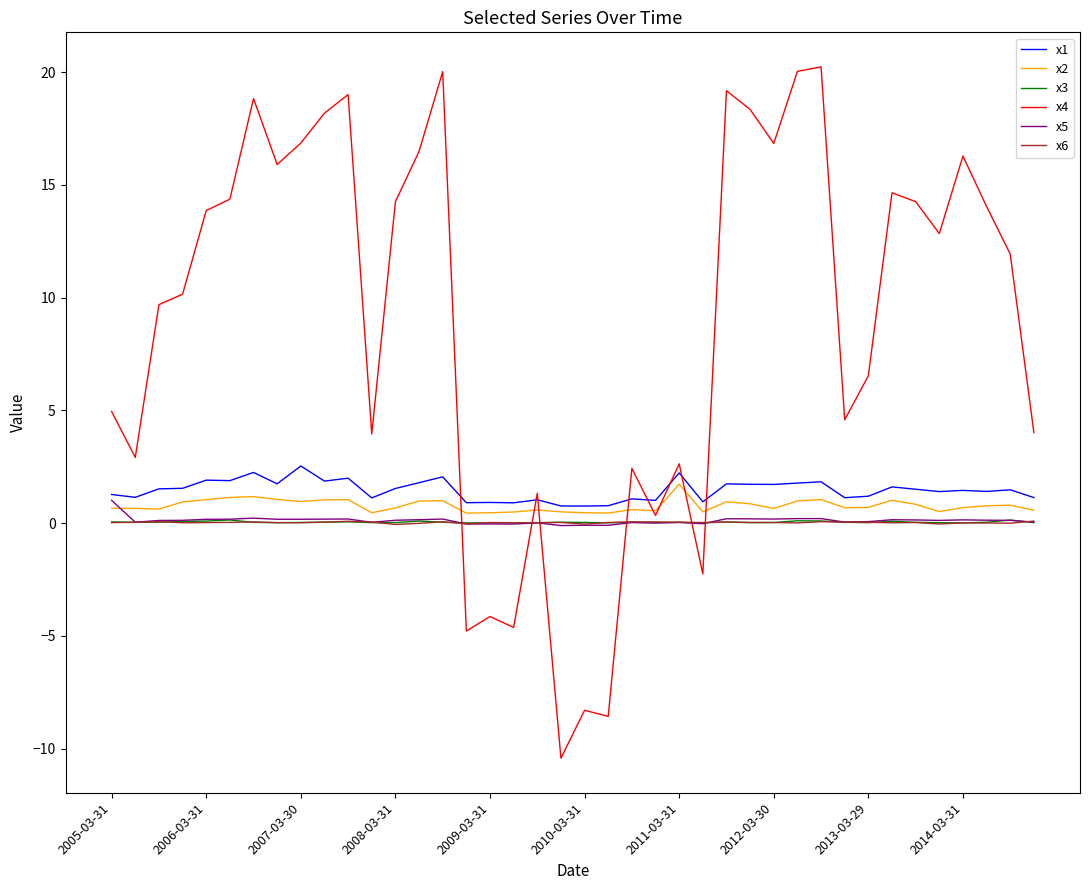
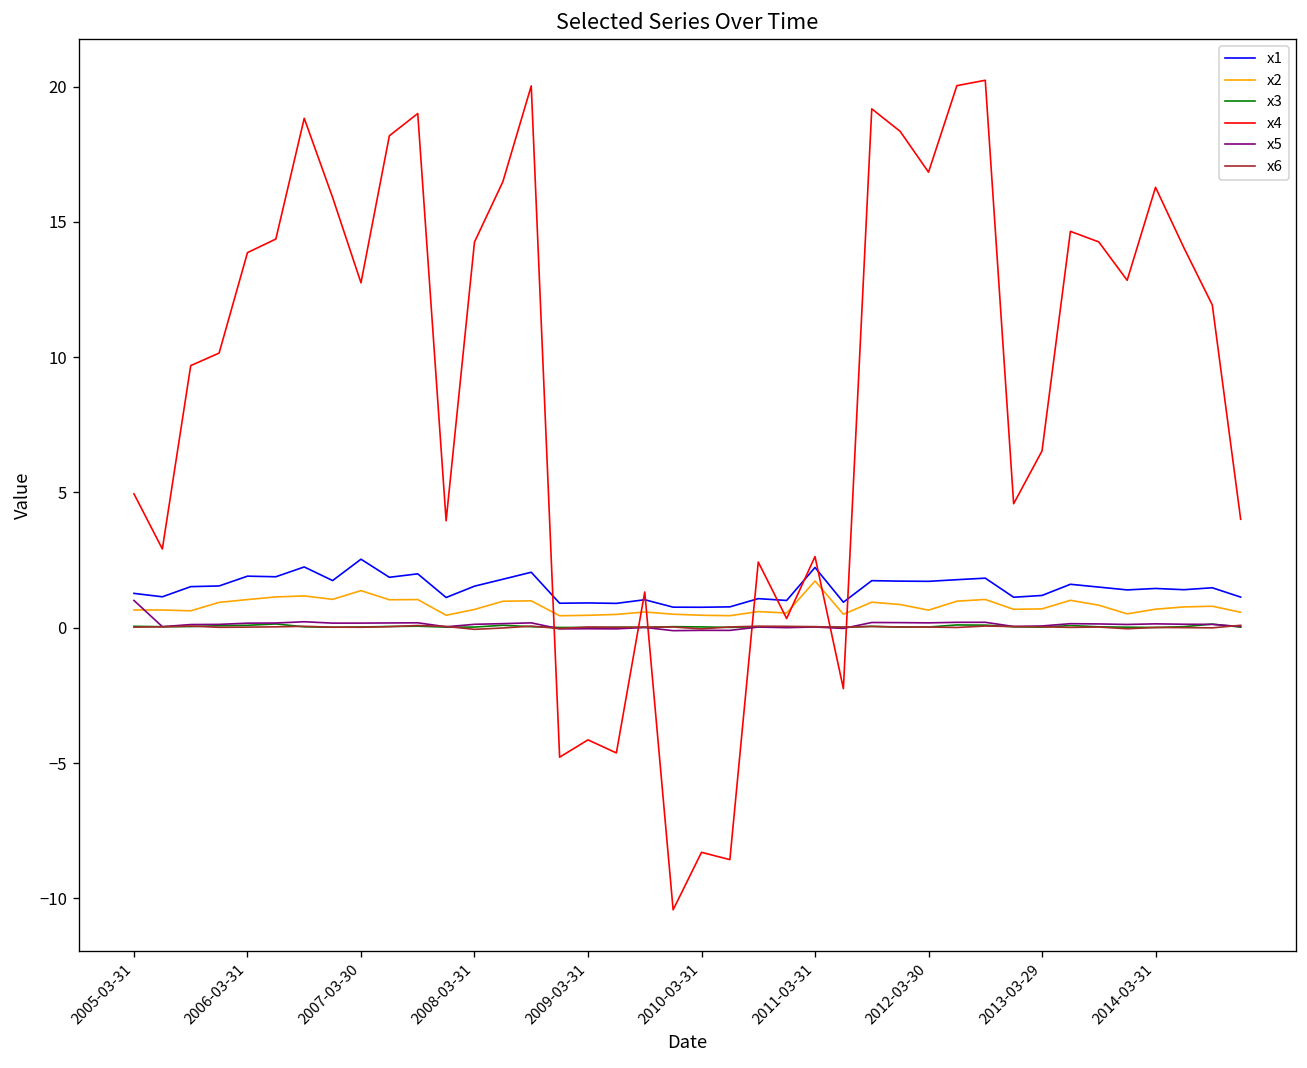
x2, 2007-03-30: 1.0 -> 1.4
x4, 2007-03-30: 16.9 -> 12.7
